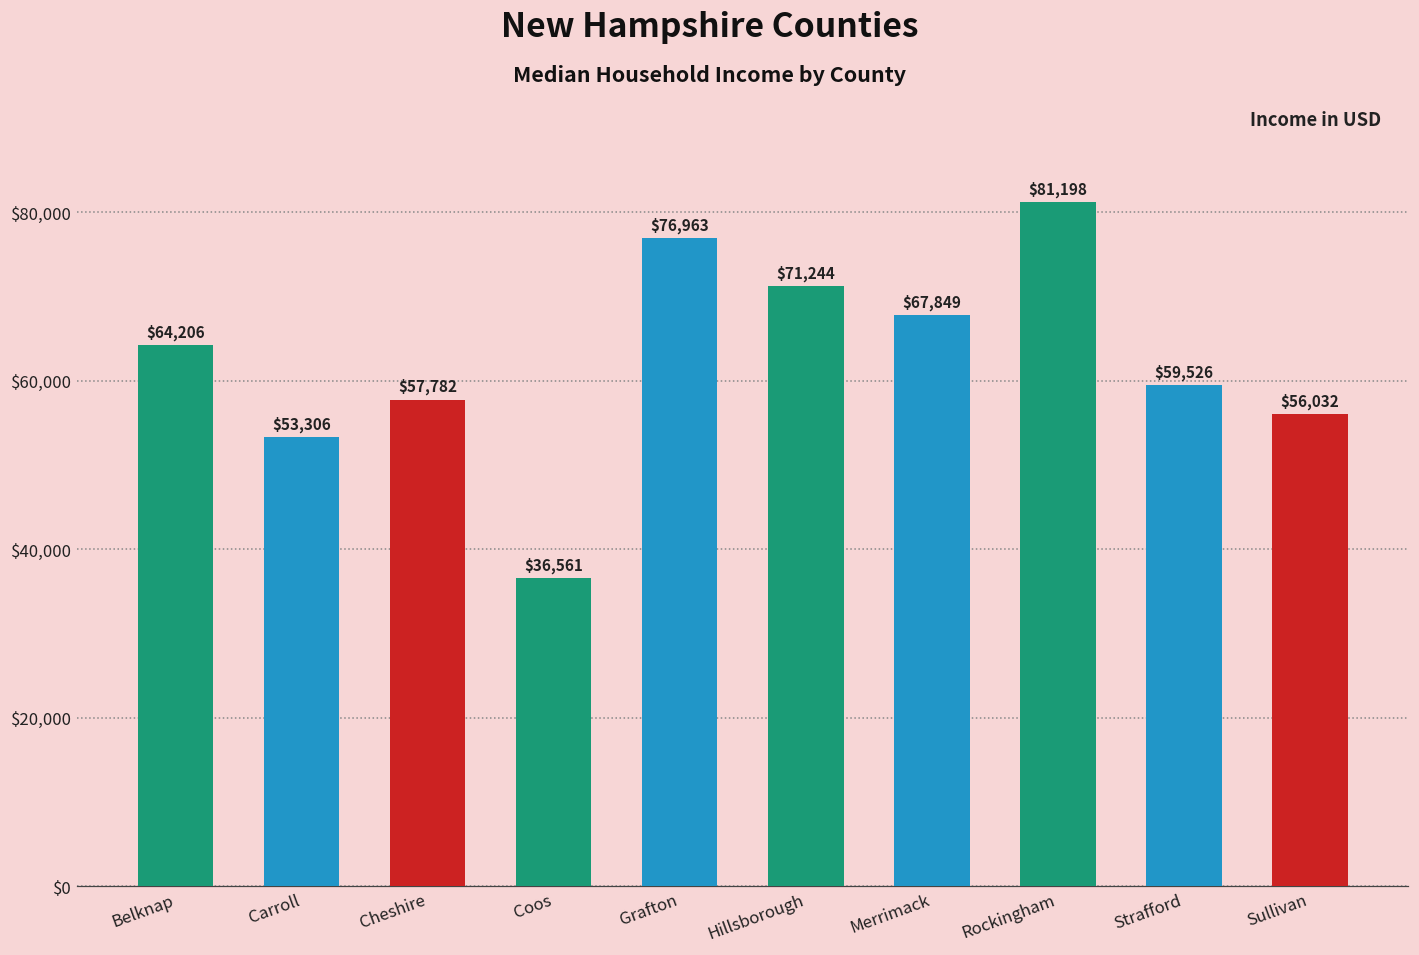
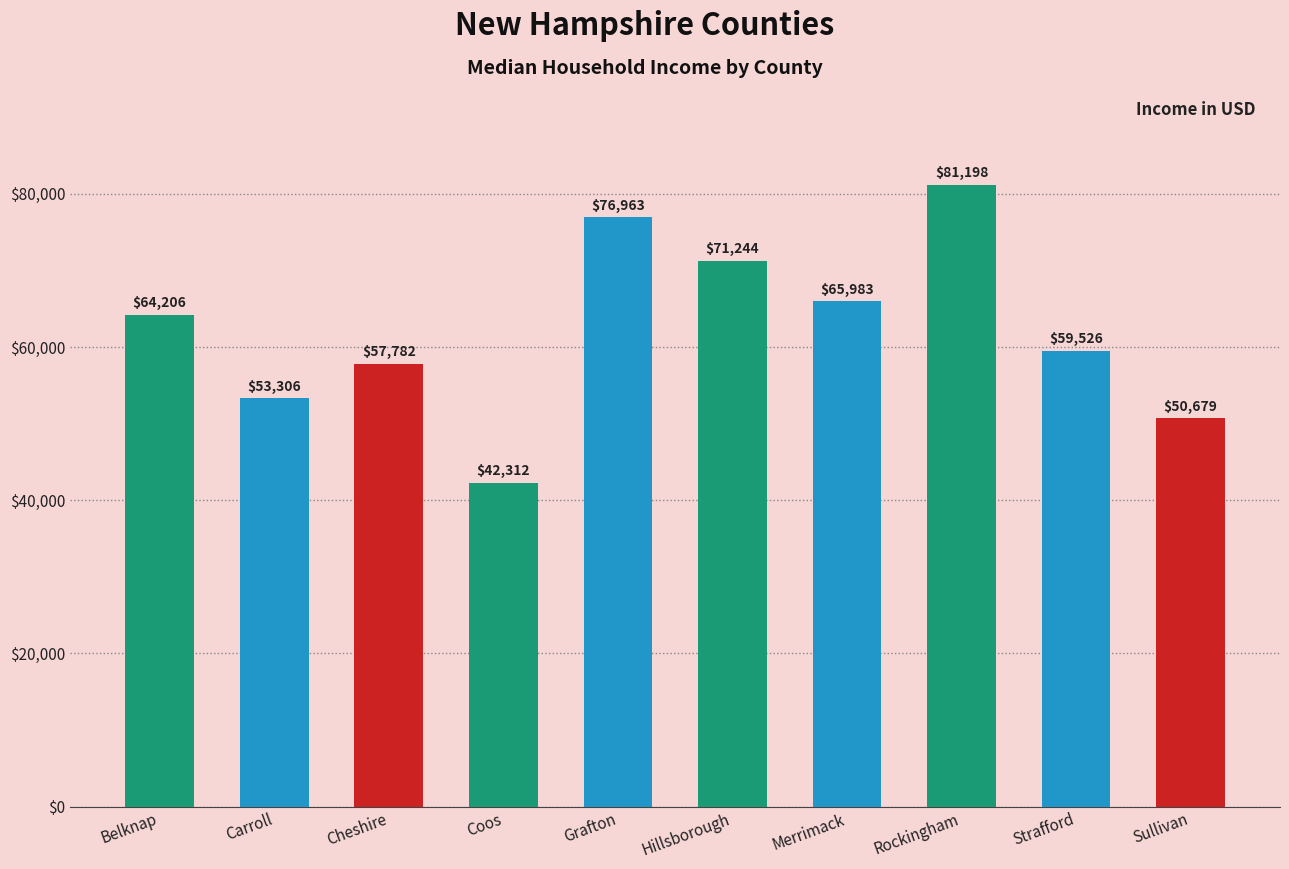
Coos: $36,561 -> $42,312
Merrimack: $67,849 -> $65,983
Sullivan: $56,032 -> $50,679
